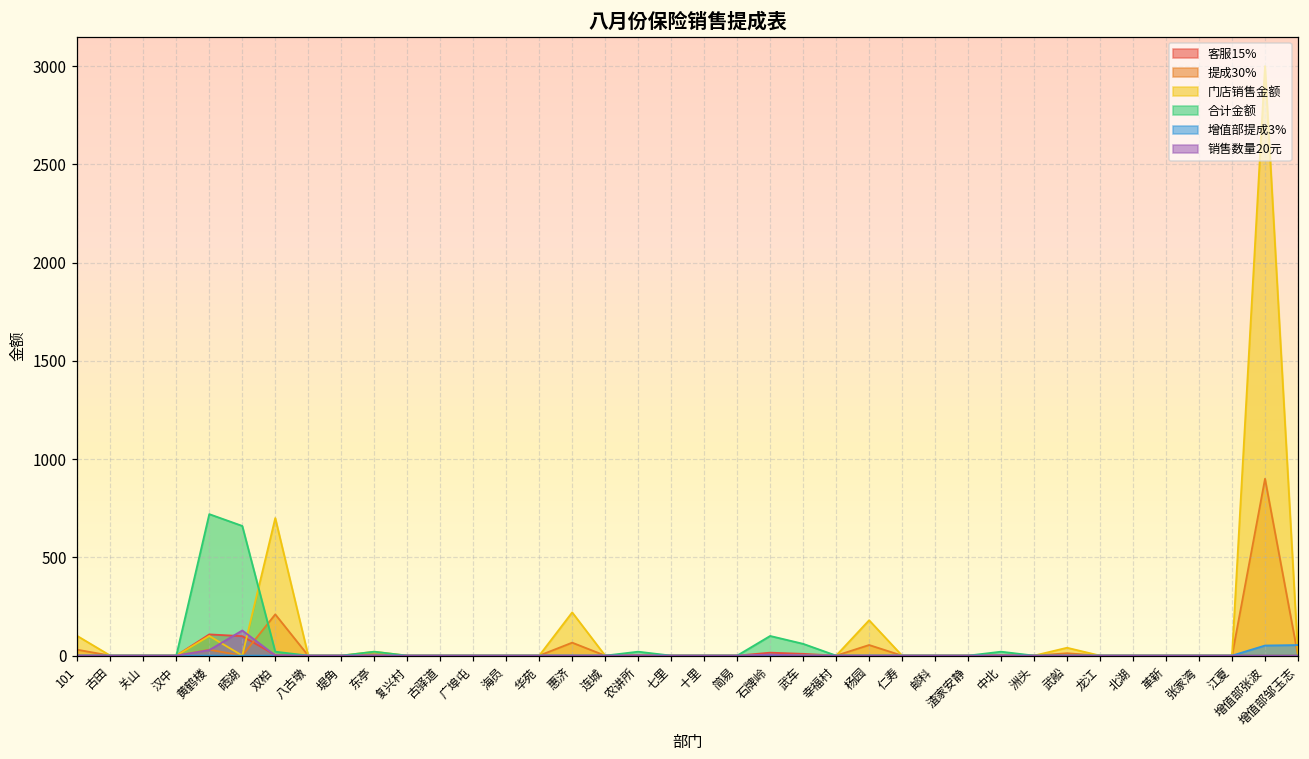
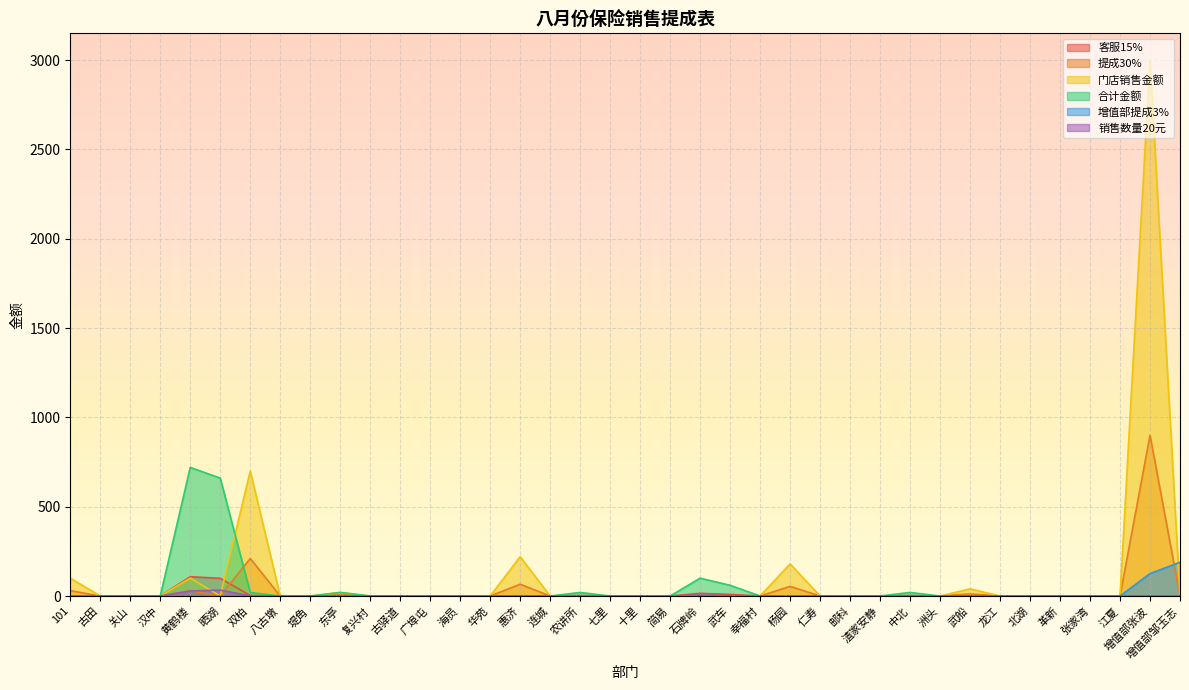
销售数量20元, 晒湖: 130 -> 30
增值部提成3%, 增值部张波: 50 -> 130
增值部提成3%, 增值部邹玉志: 50 -> 190
